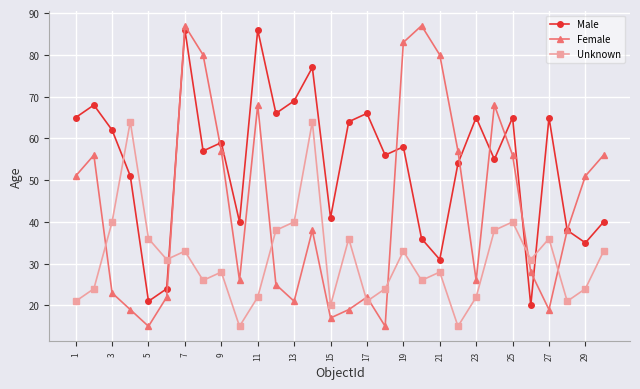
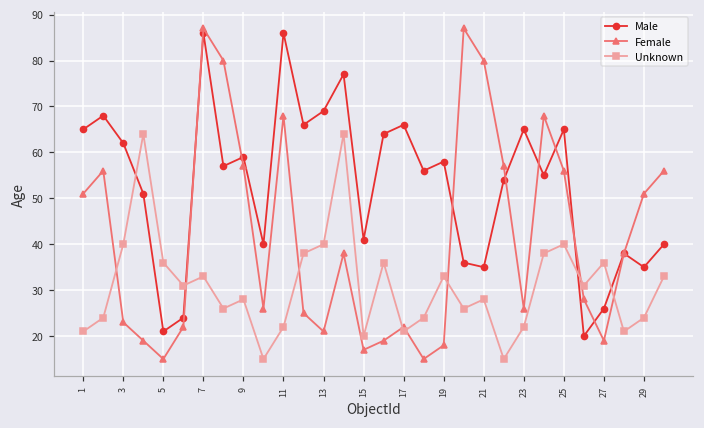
Female, 19: 83 -> 18
Male, 21: 31 -> 35
Male, 27: 65 -> 26
